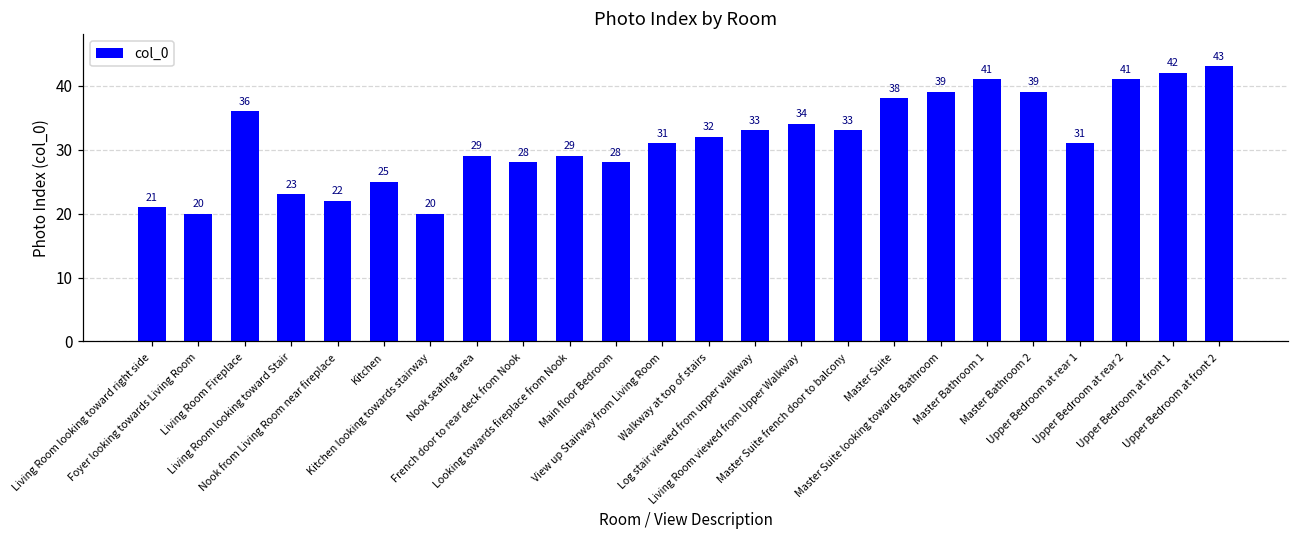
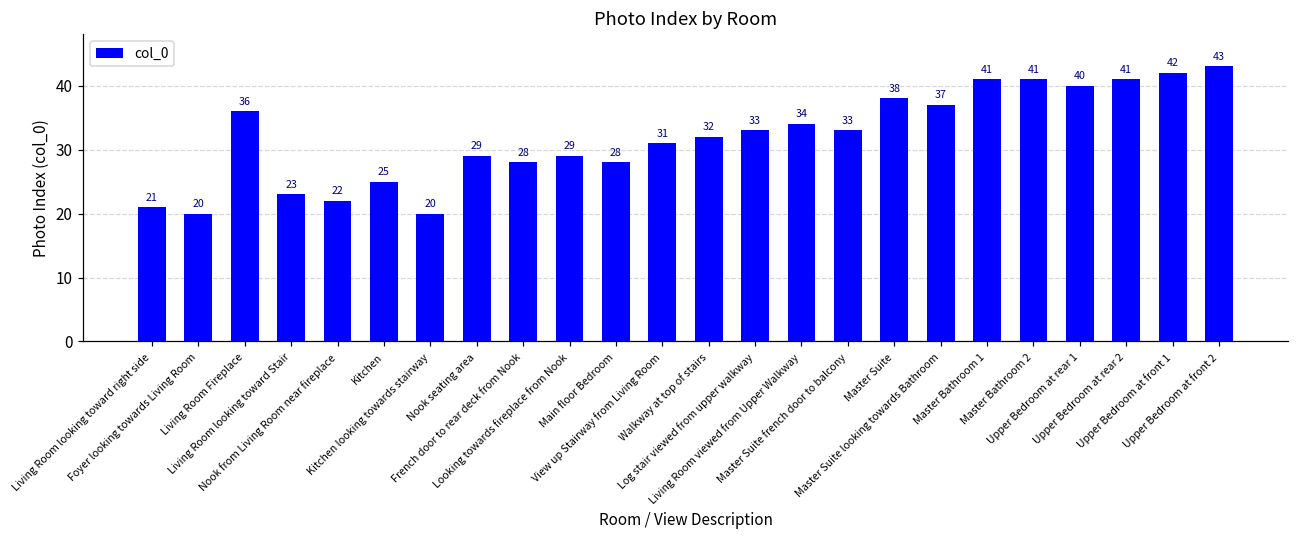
Master Suite looking towards Bathroom: 39 -> 37
Master Bathroom 2: 39 -> 41
Upper Bedroom at rear 1: 31 -> 40
